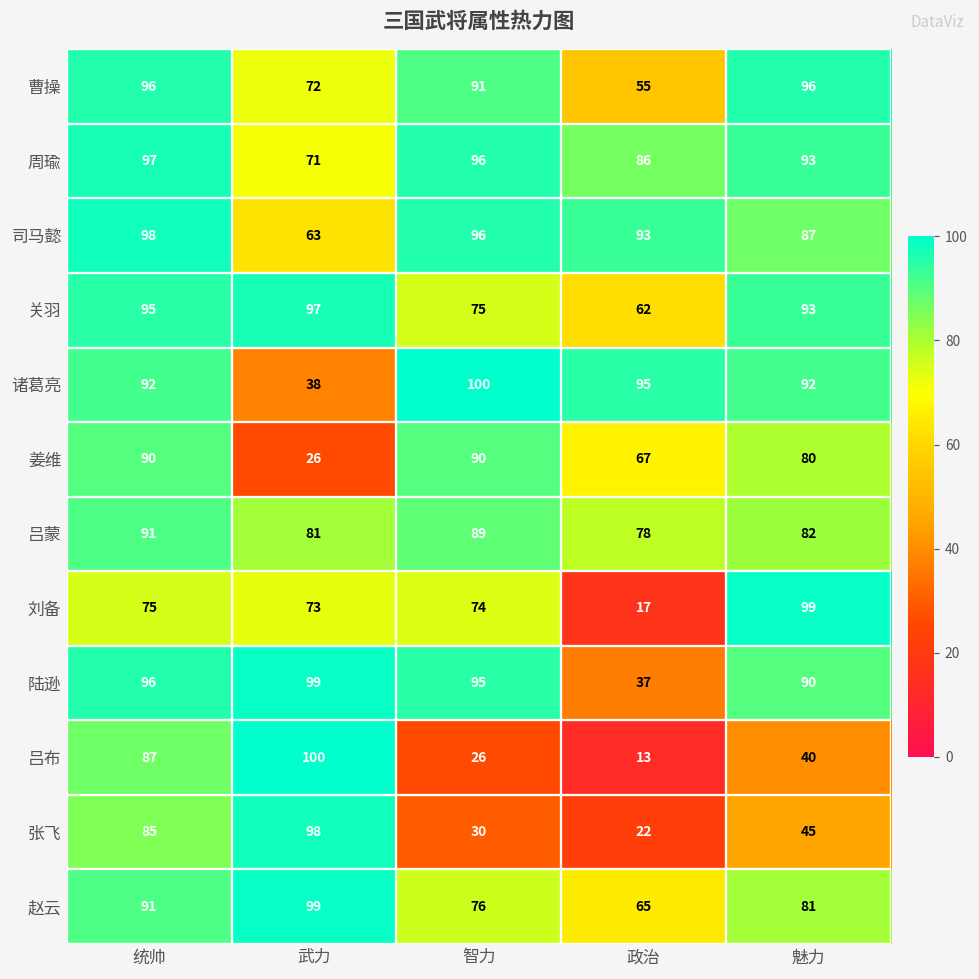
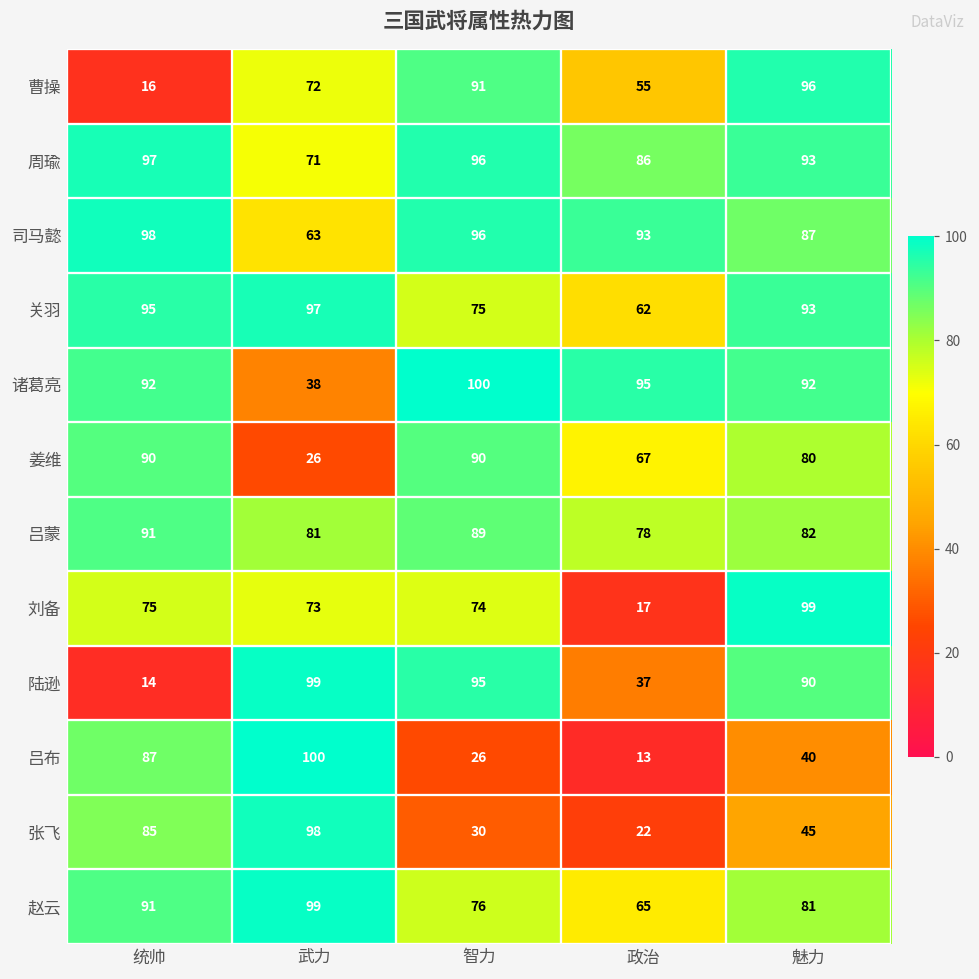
曹操, 统帅: 96 -> 16
陆逊, 统帅: 96 -> 14
